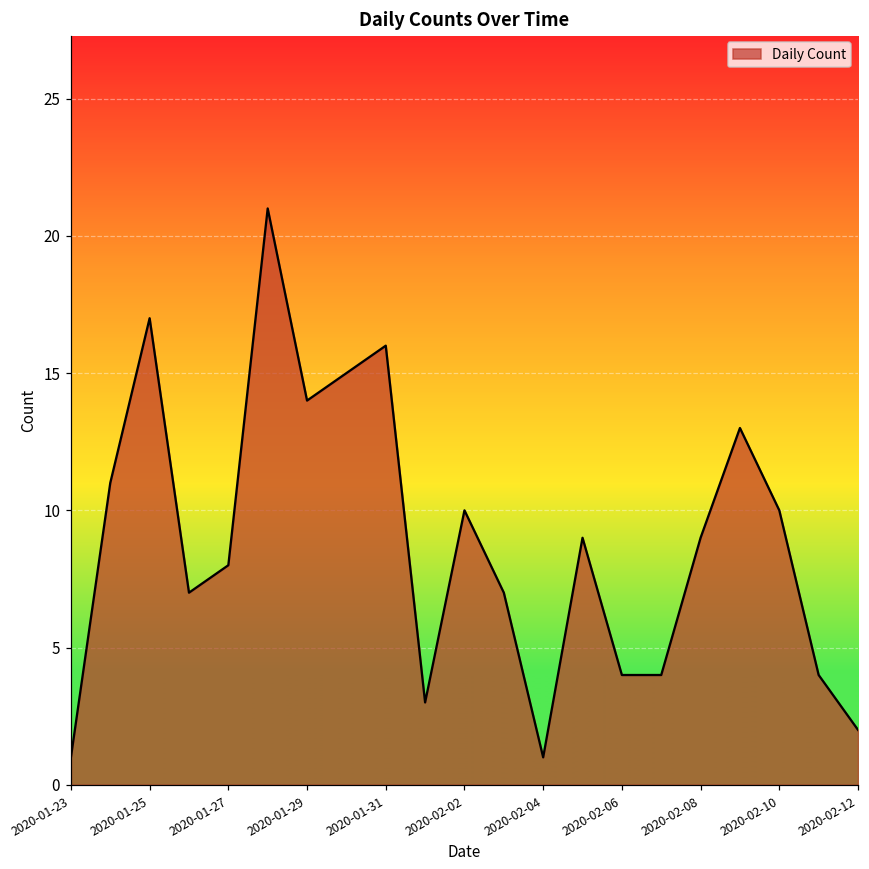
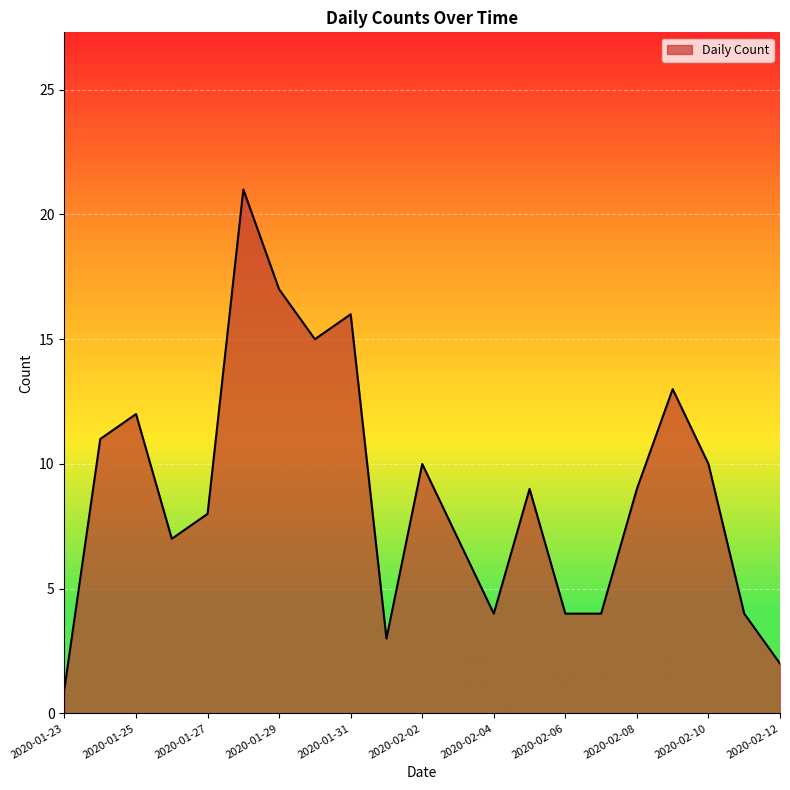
2020-01-25: 17 -> 12
2020-01-29: 14 -> 17
2020-02-04: 1 -> 4
